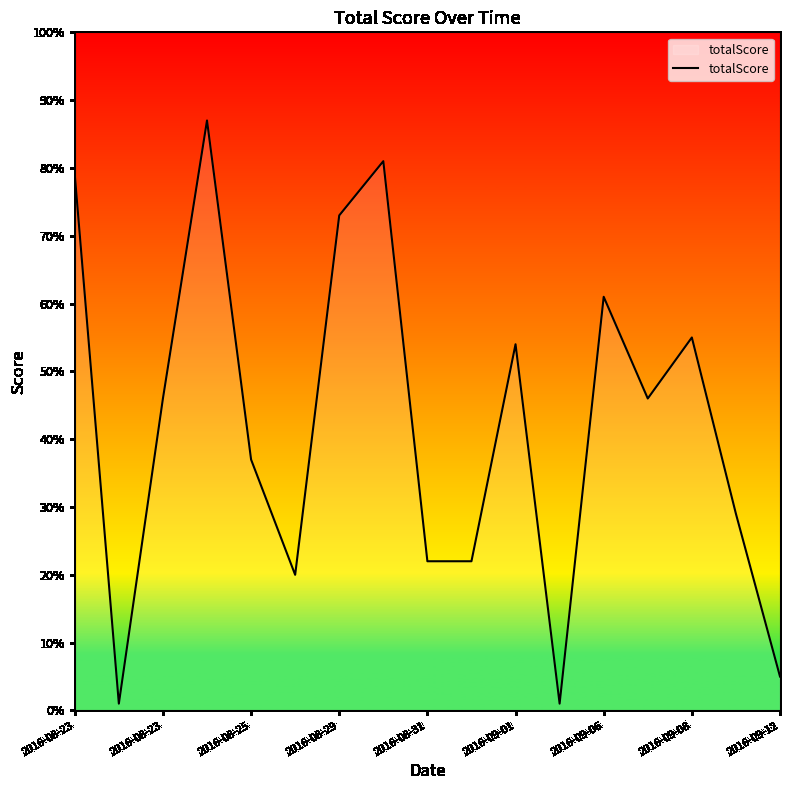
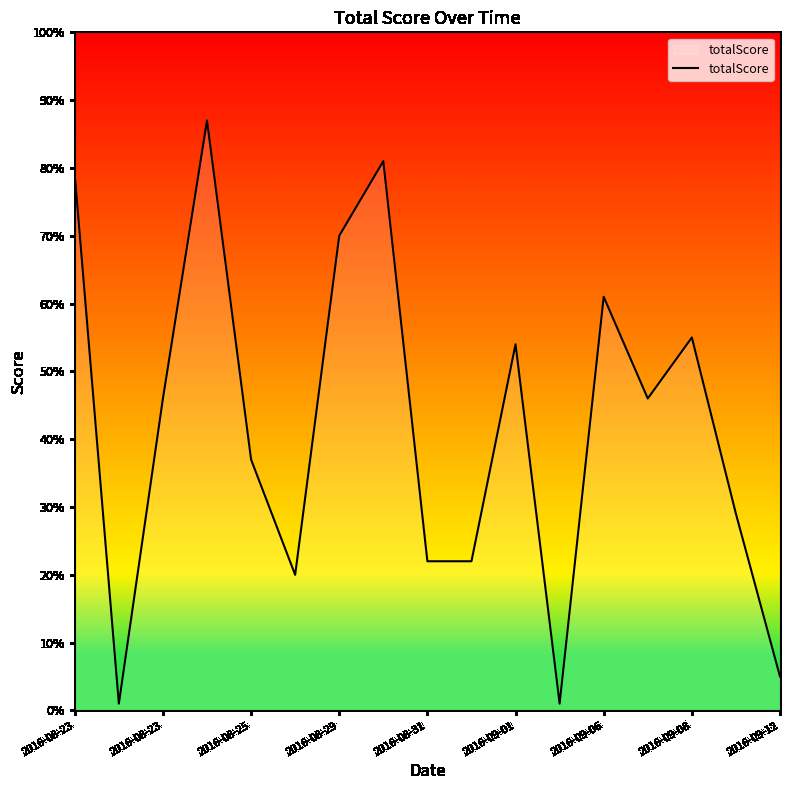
2016-08-29: 73% -> 70%
